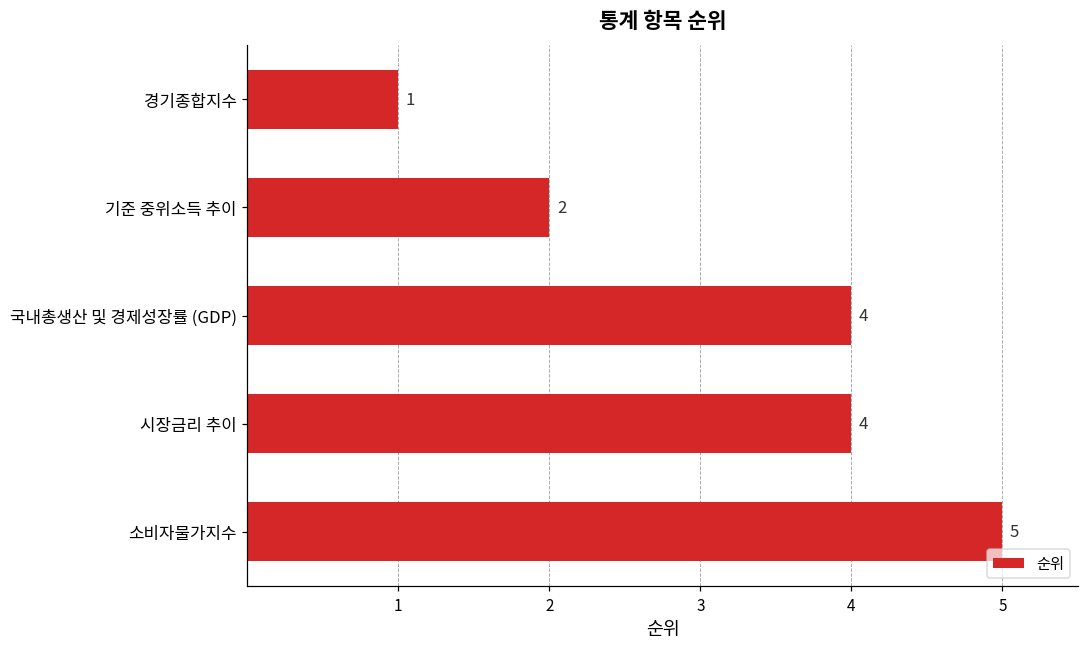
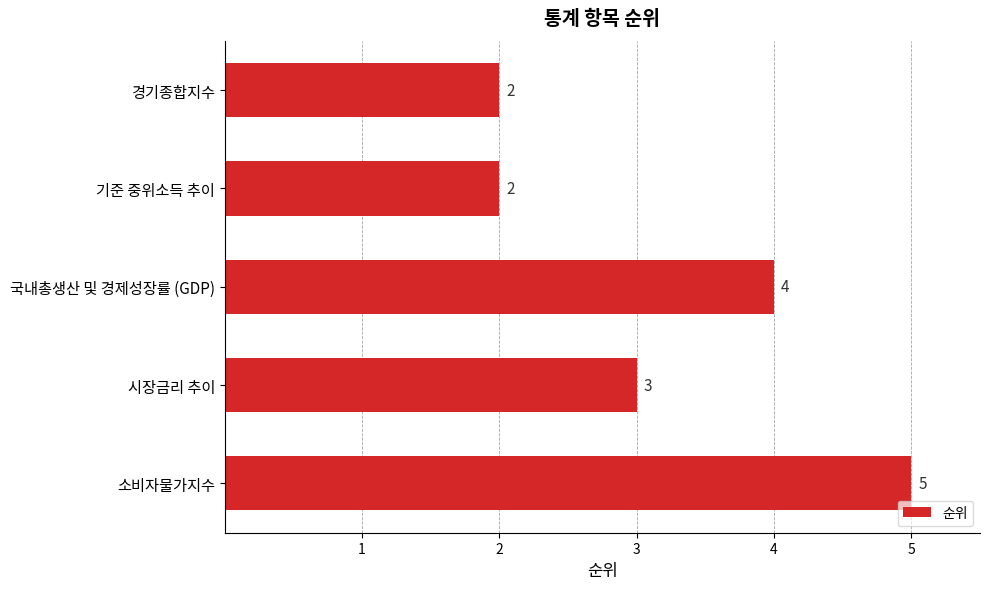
경기종합지수: 1 -> 2
시장금리 추이: 4 -> 3
